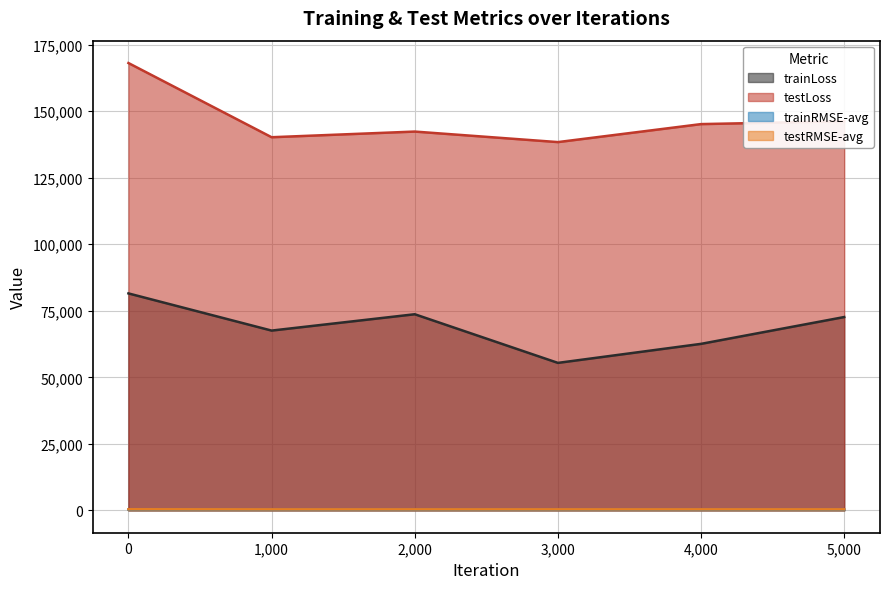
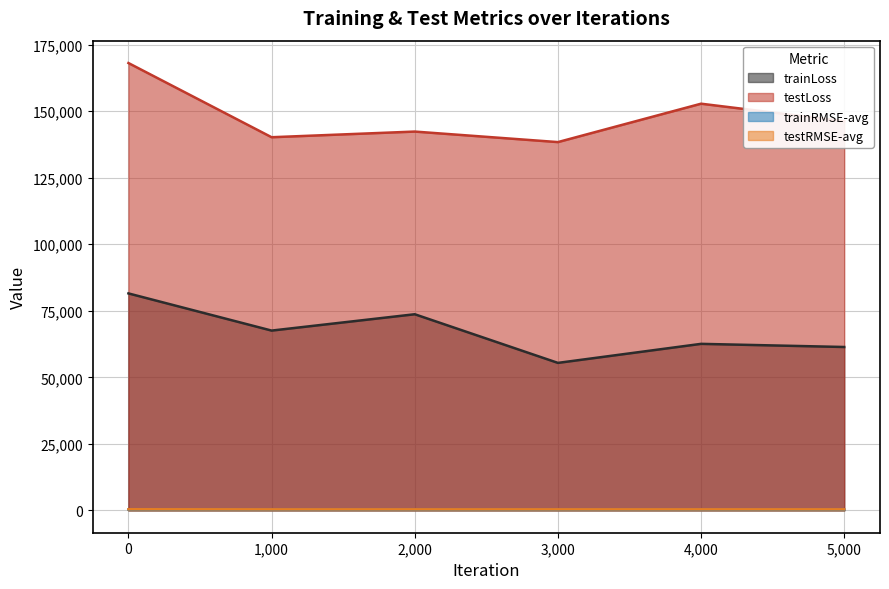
testLoss, 4,000: 145,000 -> 153,000
trainLoss, 5,000: 73,000 -> 61,000
